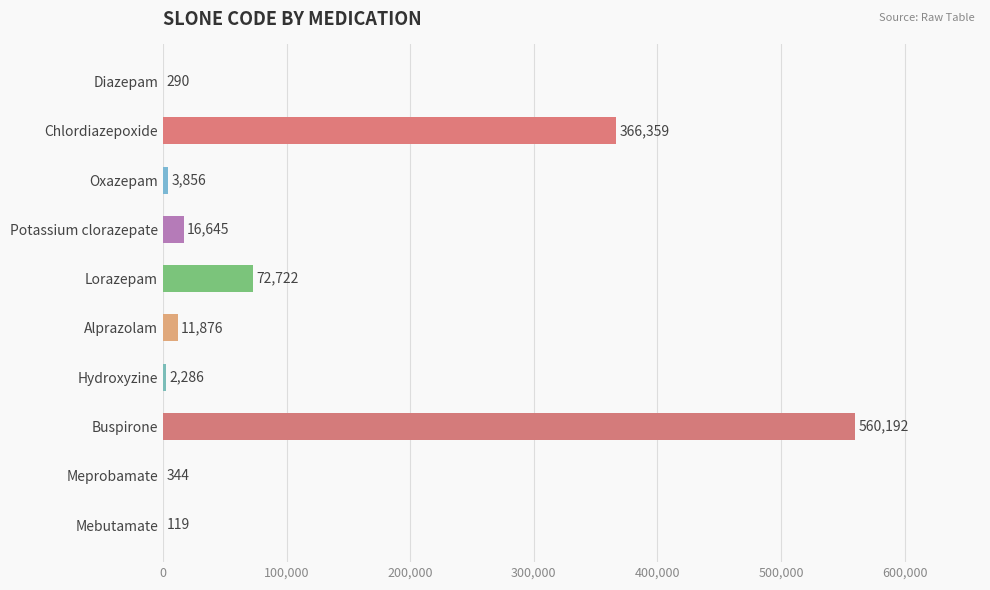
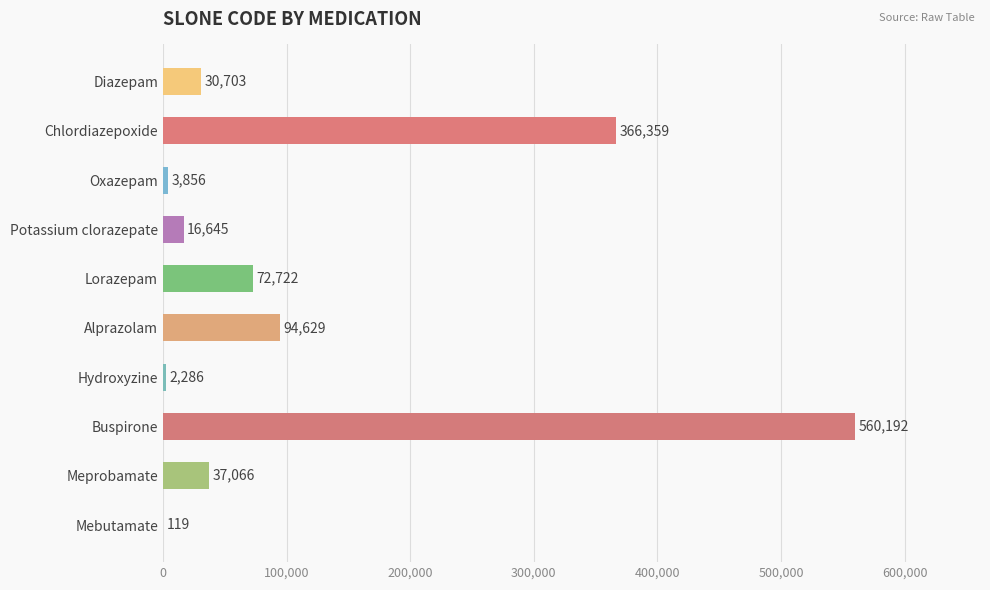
Diazepam: 290 -> 30,703
Alprazolam: 11,876 -> 94,629
Meprobamate: 344 -> 37,066
